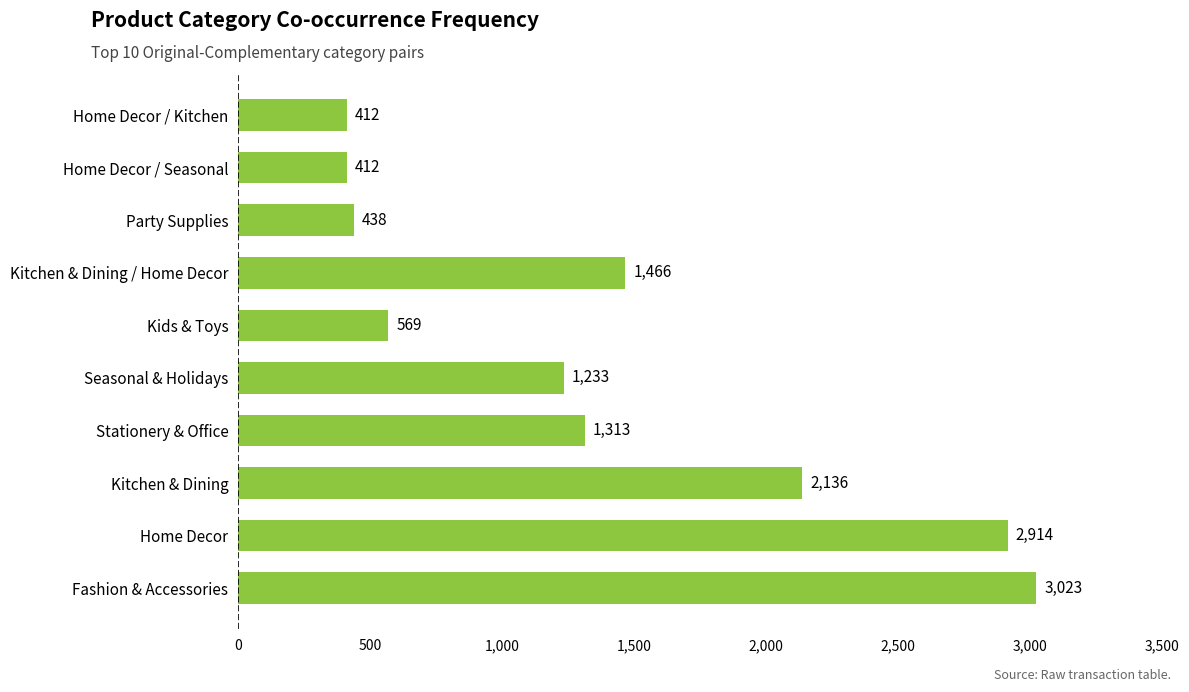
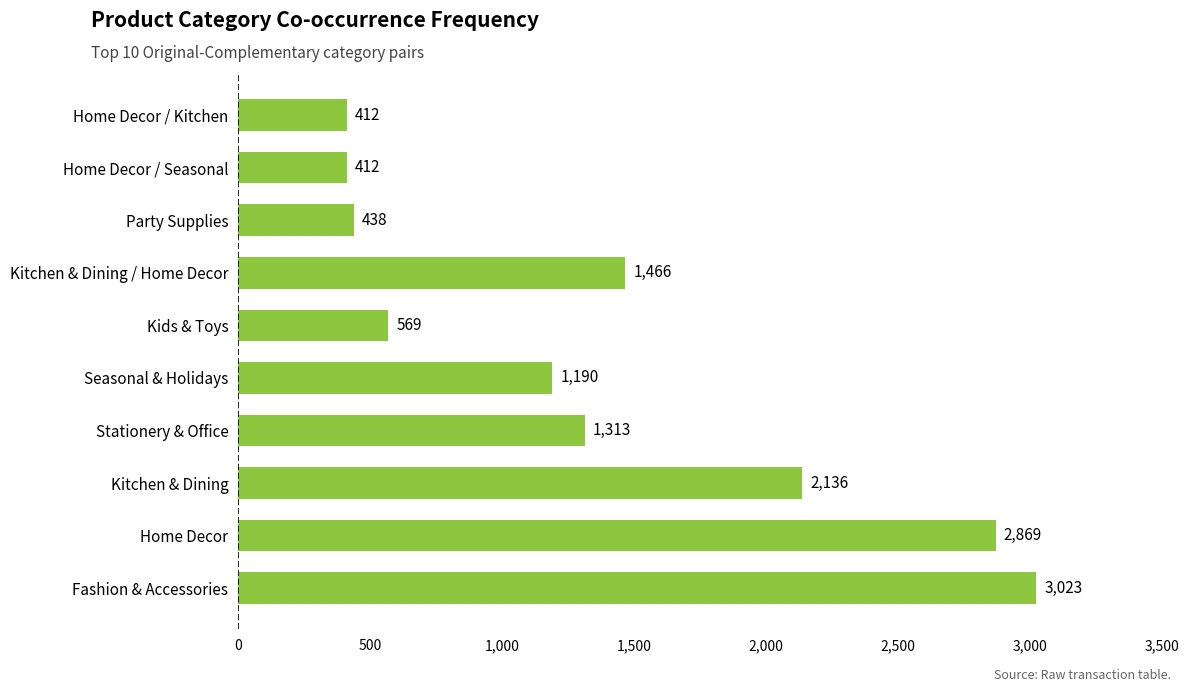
Seasonal & Holidays: 1,233 -> 1,190
Home Decor: 2,914 -> 2,869
